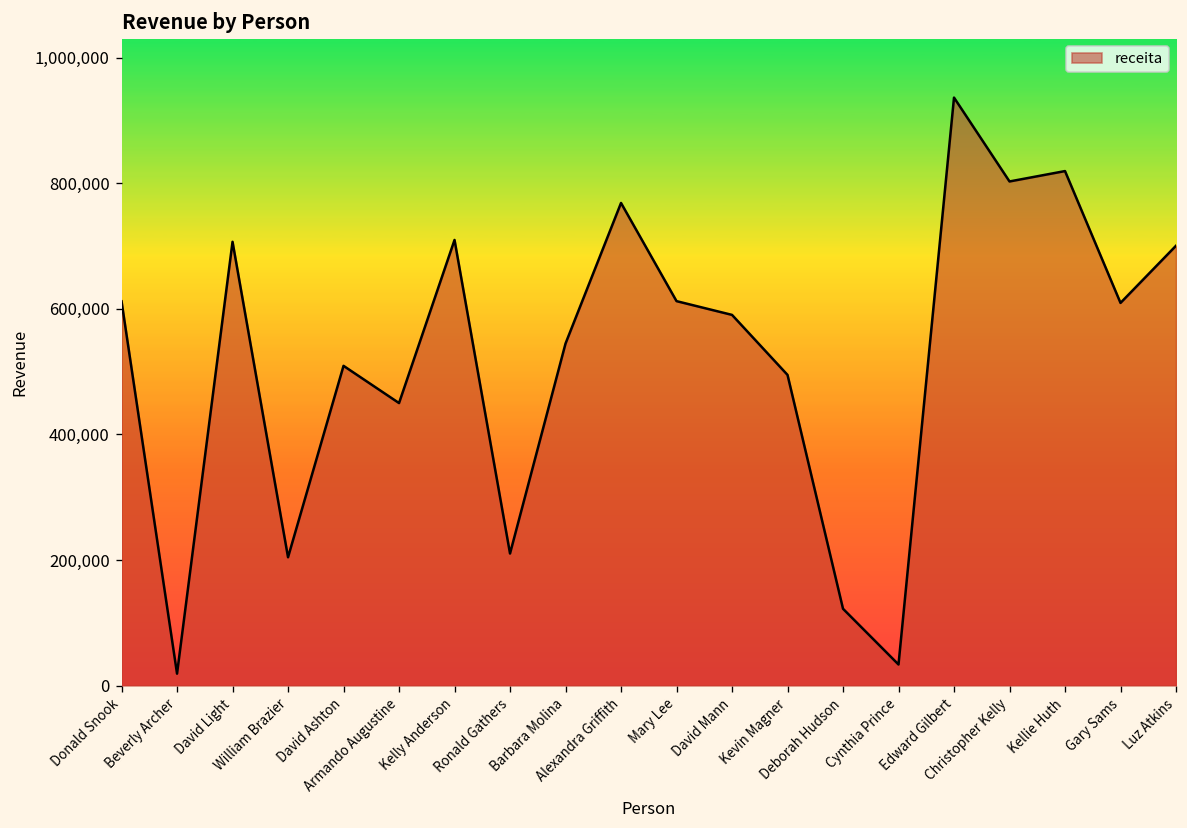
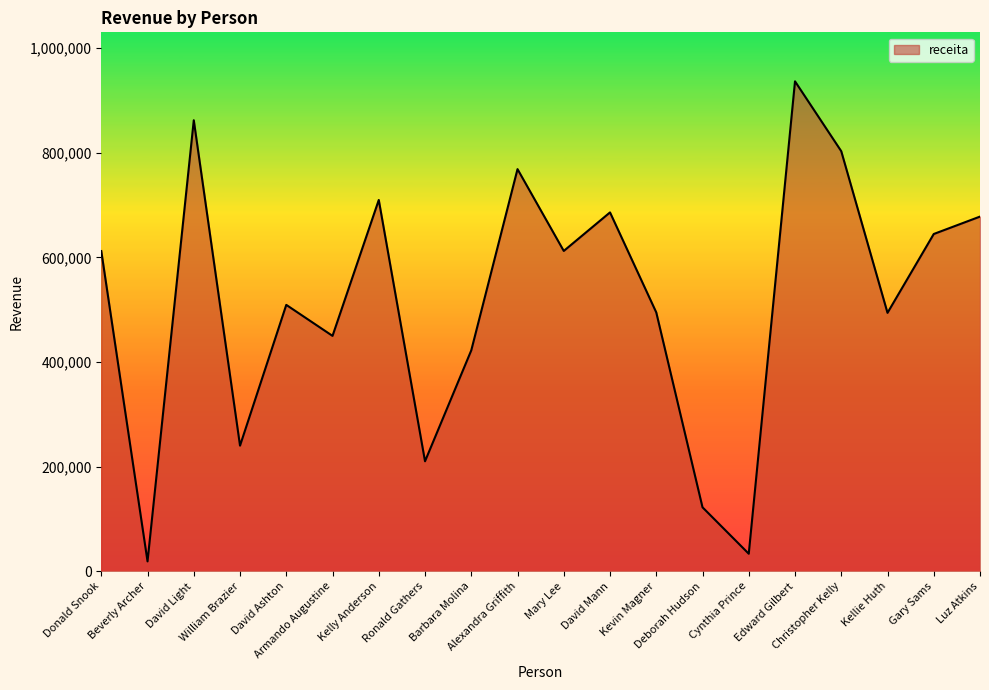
David Light: 710,000 -> 860,000
William Brazier: 200,000 -> 240,000
Barbara Molina: 540,000 -> 420,000
David Mann: 590,000 -> 690,000
Kellie Huth: 820,000 -> 490,000
Gary Sams: 610,000 -> 640,000
Luz Atkins: 700,000 -> 680,000
